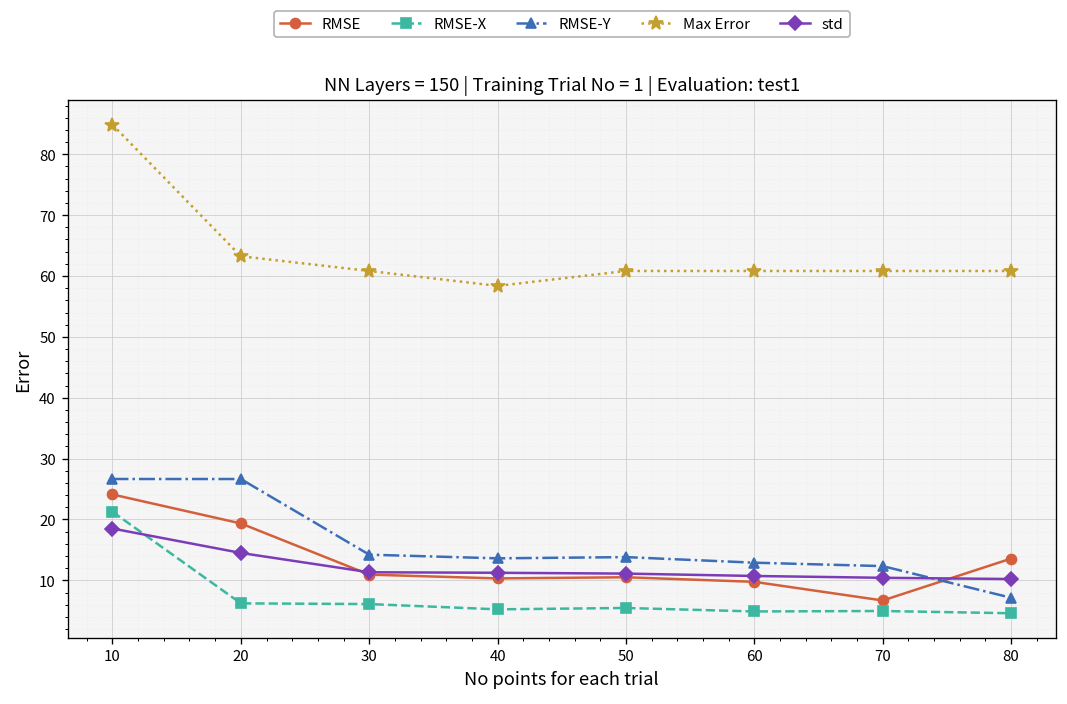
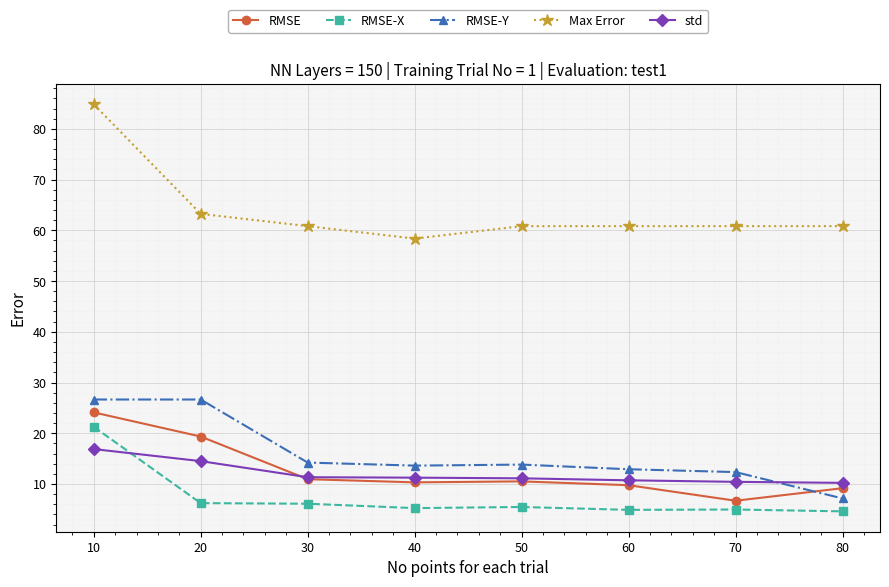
std, 10: 19 -> 17
RMSE, 80: 14 -> 9
